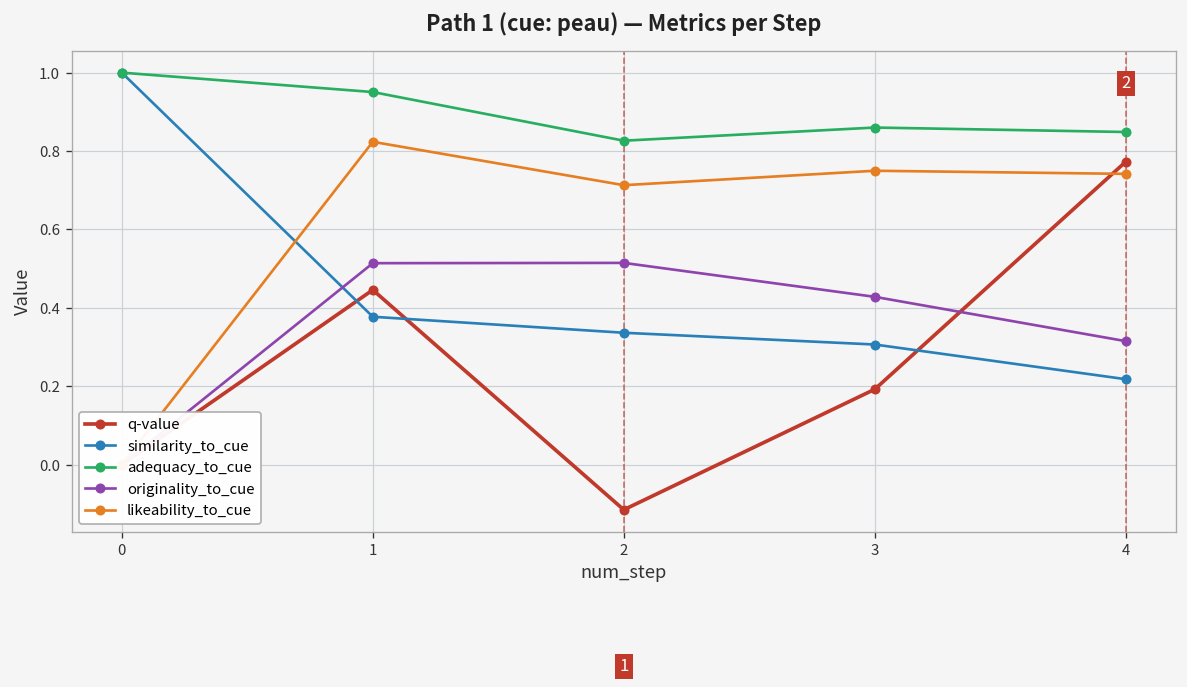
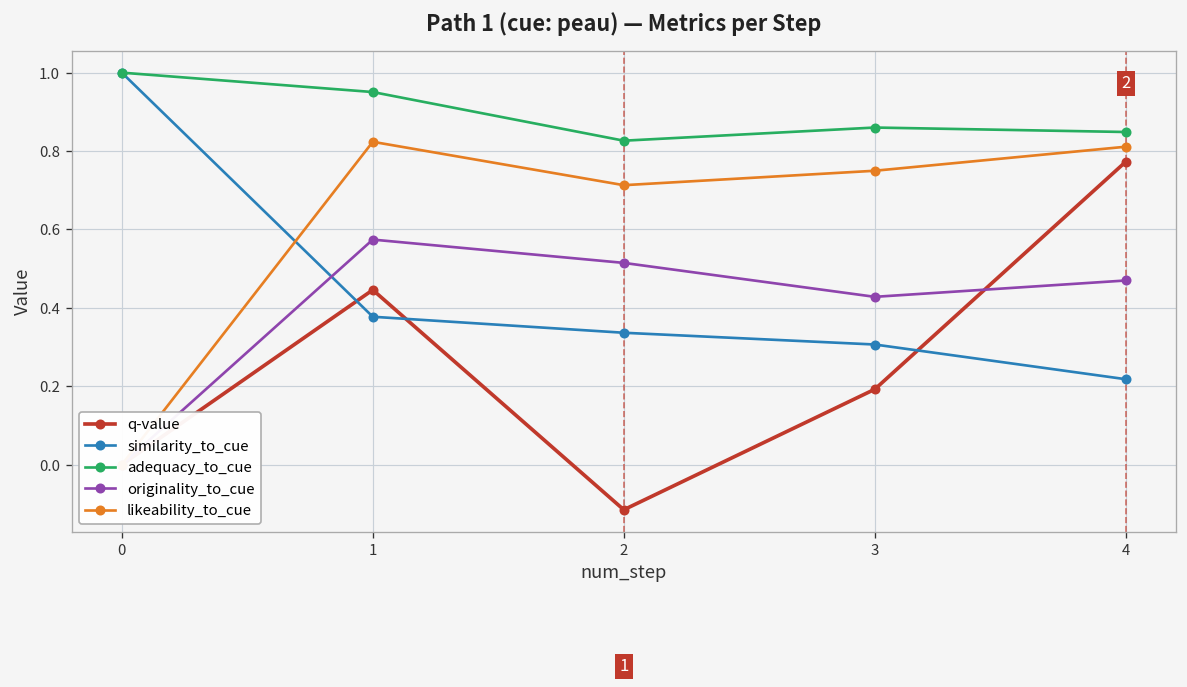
originality_to_cue, 1: 0.51 -> 0.57
originality_to_cue, 4: 0.32 -> 0.47
likeability_to_cue, 4: 0.74 -> 0.81
